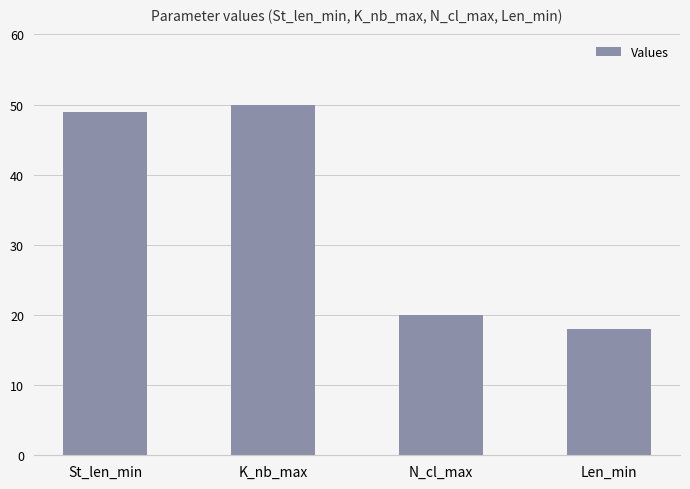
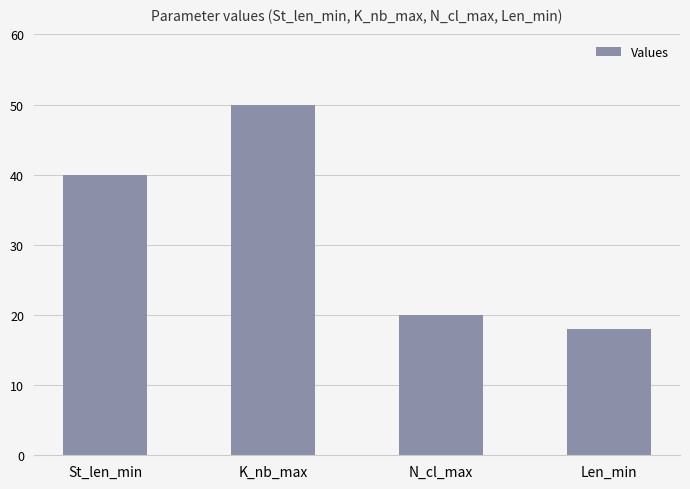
St_len_min: 49 -> 40
